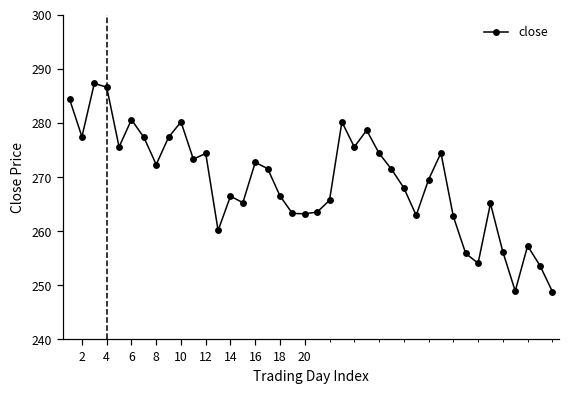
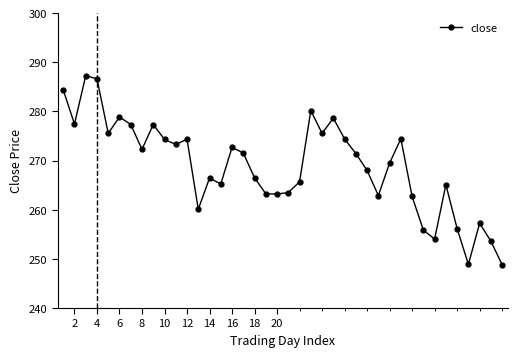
6: 281 -> 279
10: 280 -> 274
